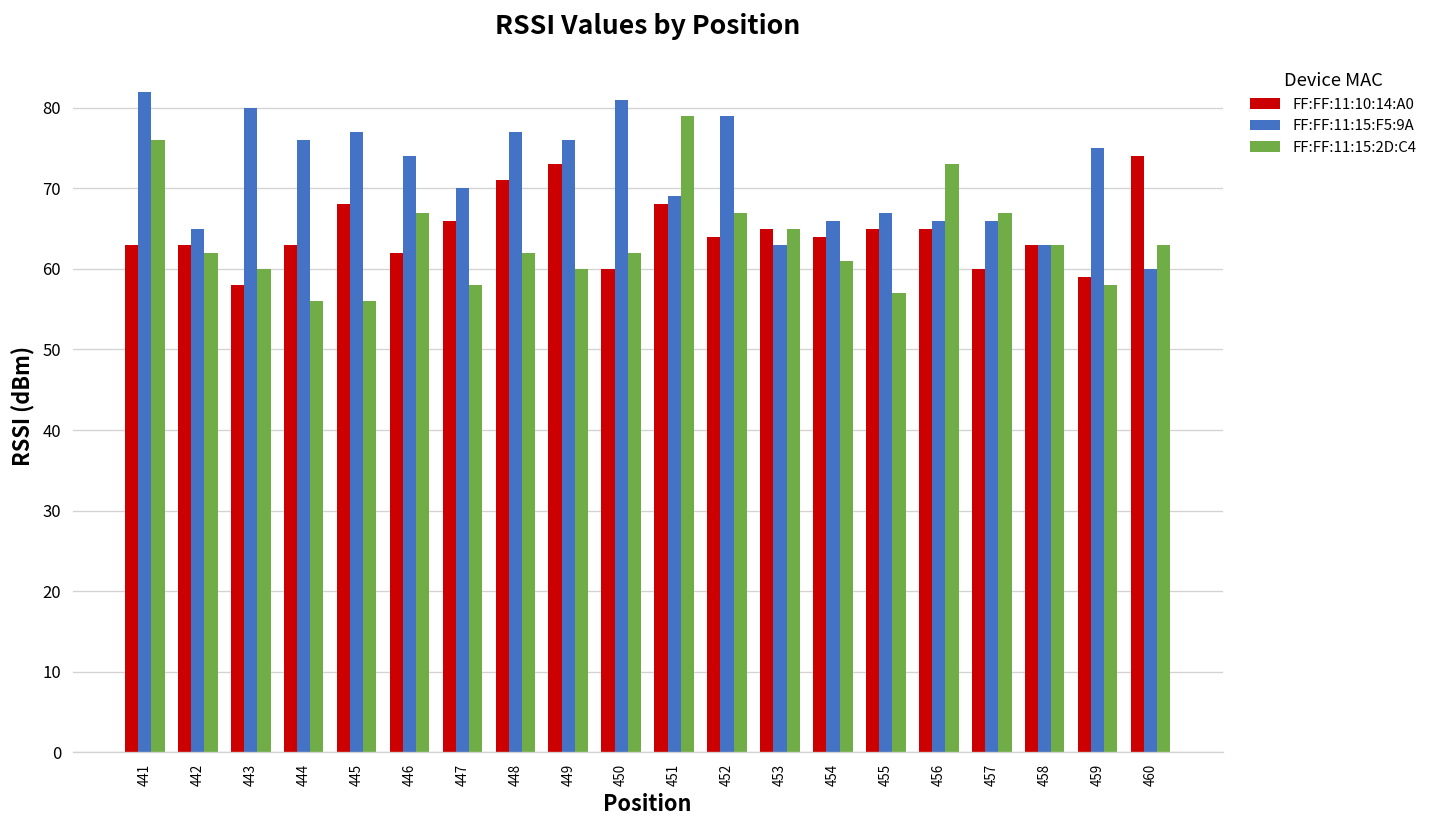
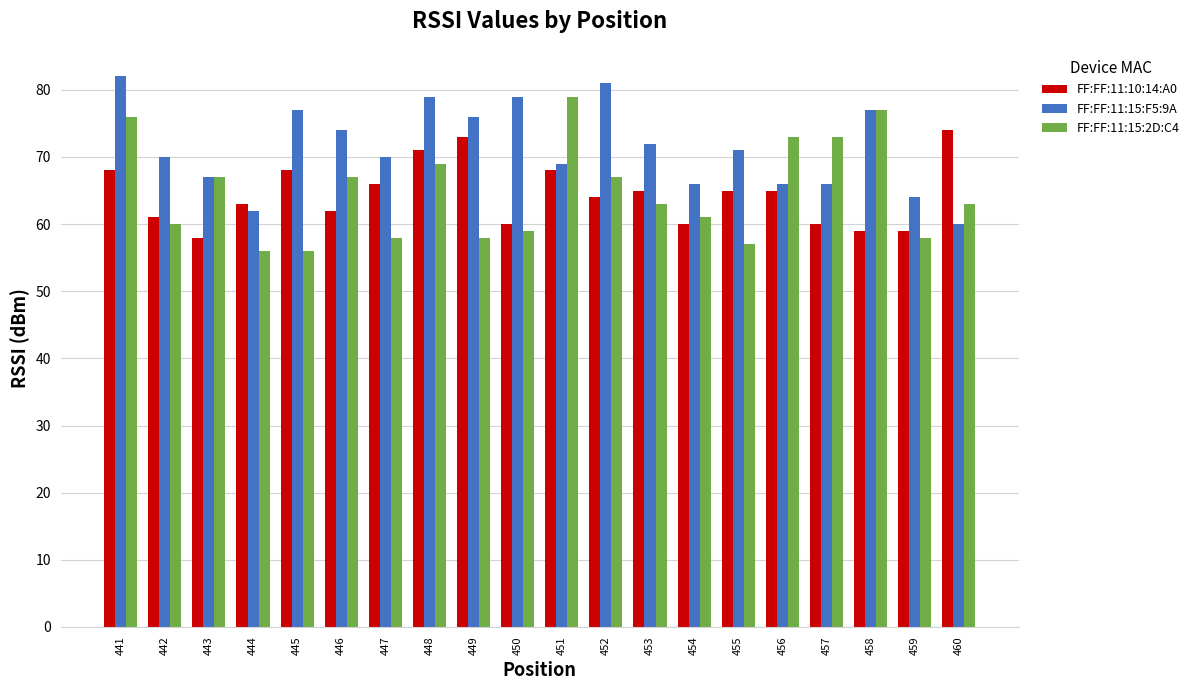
FF:FF:11:10:14:A0, 441: 63 -> 68
FF:FF:11:10:14:A0, 442: 63 -> 61
FF:FF:11:15:F5:9A, 442: 65 -> 70
FF:FF:11:15:2D:C4, 442: 62 -> 60
FF:FF:11:15:F5:9A, 443: 80 -> 67
FF:FF:11:15:2D:C4, 443: 60 -> 67
FF:FF:11:15:F5:9A, 444: 76 -> 62
FF:FF:11:15:F5:9A, 448: 77 -> 79
FF:FF:11:15:2D:C4, 448: 62 -> 69
FF:FF:11:15:2D:C4, 449: 60 -> 58
FF:FF:11:15:F5:9A, 450: 81 -> 79
FF:FF:11:15:2D:C4, 450: 62 -> 59
FF:FF:11:15:F5:9A, 452: 79 -> 81
FF:FF:11:15:F5:9A, 453: 63 -> 72
FF:FF:11:15:2D:C4, 453: 65 -> 63
FF:FF:11:10:14:A0, 454: 64 -> 60
FF:FF:11:15:F5:9A, 455: 67 -> 71
FF:FF:11:15:2D:C4, 457: 67 -> 73
FF:FF:11:10:14:A0, 458: 63 -> 59
FF:FF:11:15:F5:9A, 458: 63 -> 77
FF:FF:11:15:2D:C4, 458: 63 -> 77
FF:FF:11:15:F5:9A, 459: 75 -> 64
